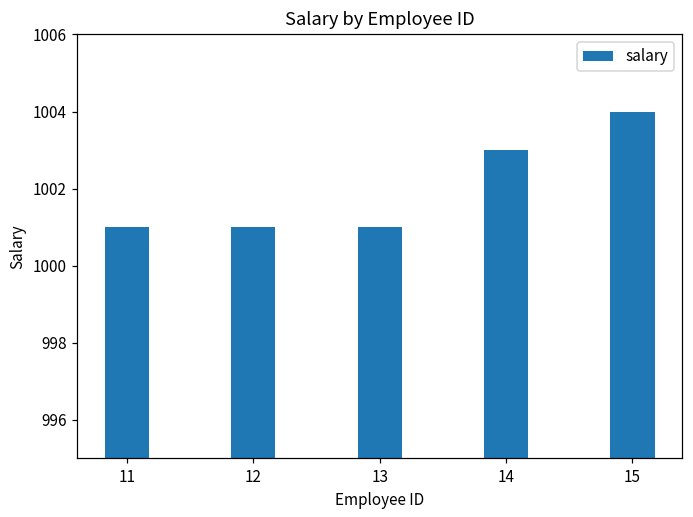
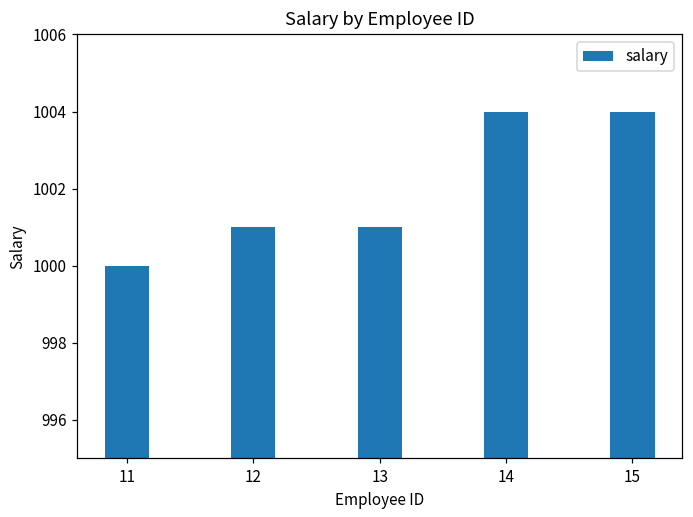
11: 1001 -> 1000
14: 1003 -> 1004
